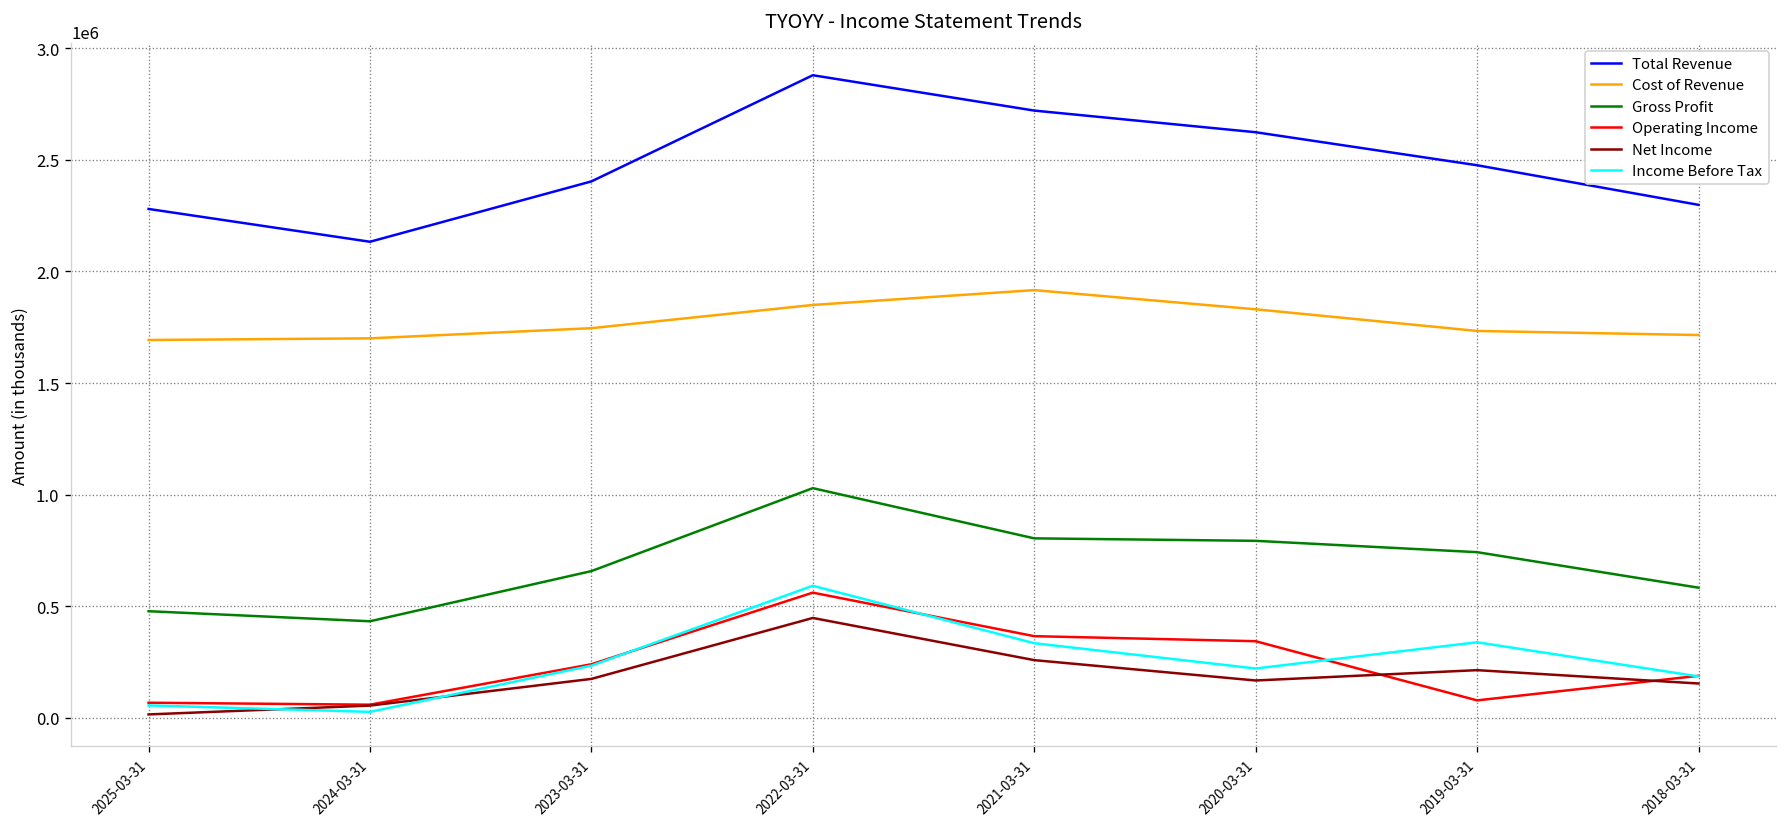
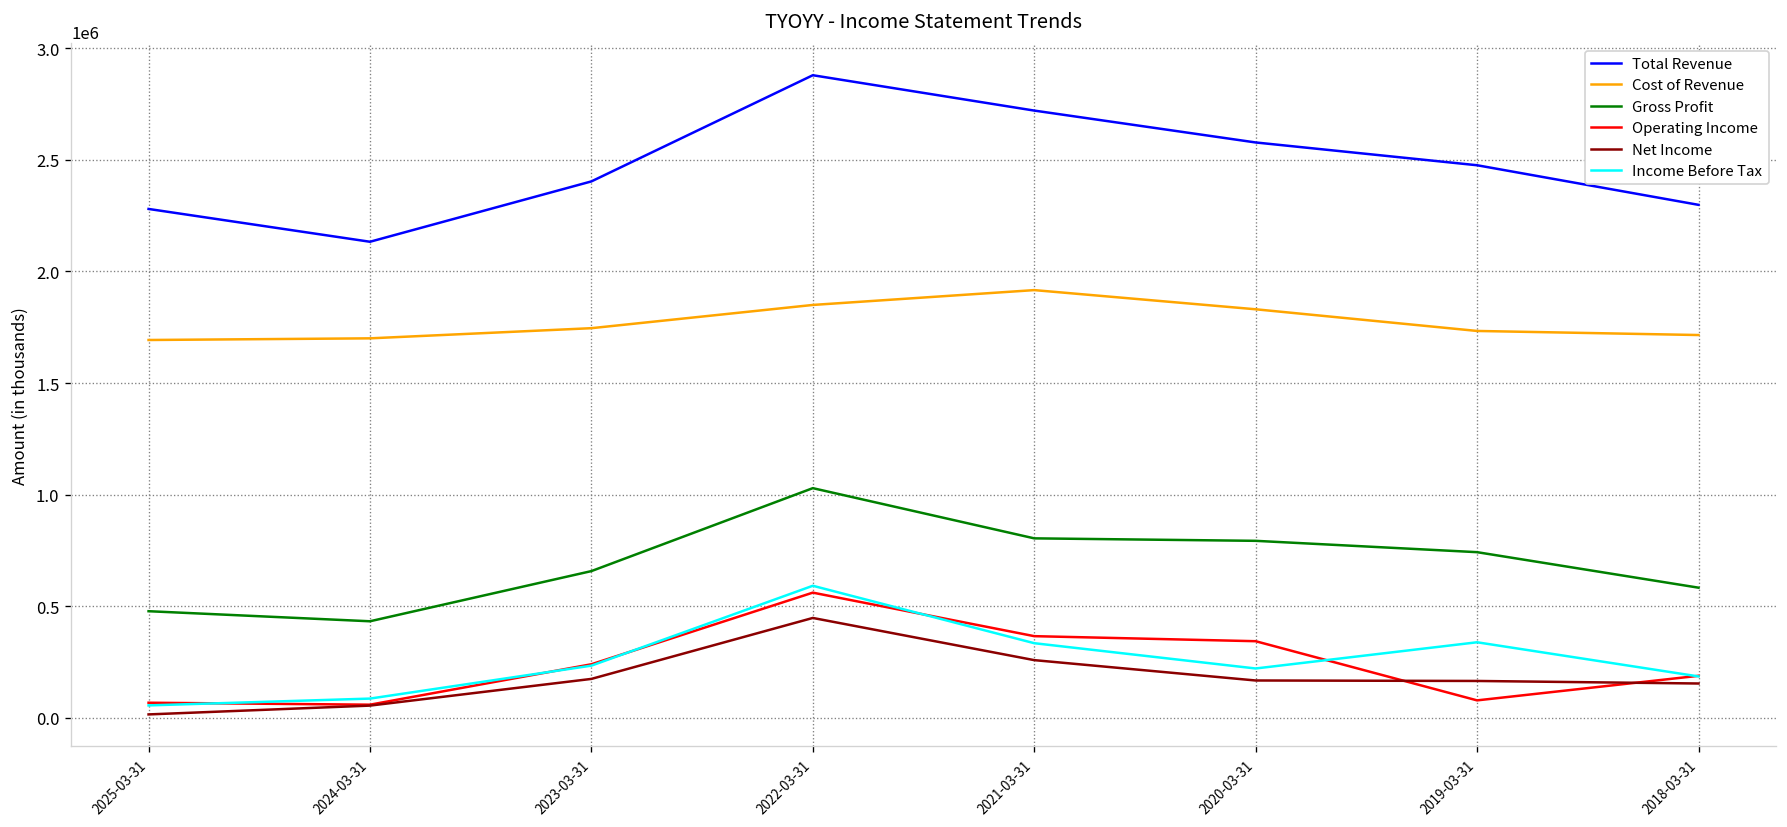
Income Before Tax, 2024-03-31: 30000 -> 90000
Total Revenue, 2020-03-31: 2620000 -> 2580000
Net Income, 2019-03-31: 210000 -> 170000
